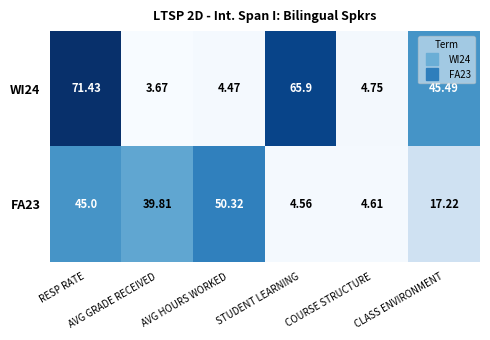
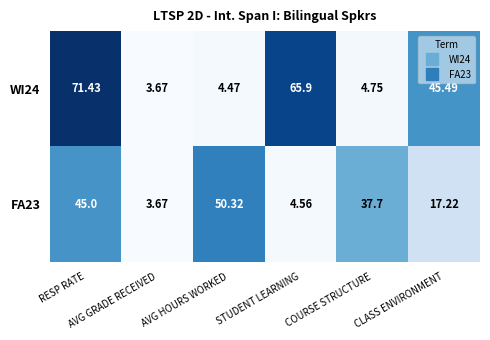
FA23, AVG GRADE RECEIVED: 39.81 -> 3.67
FA23, COURSE STRUCTURE: 4.61 -> 37.7
